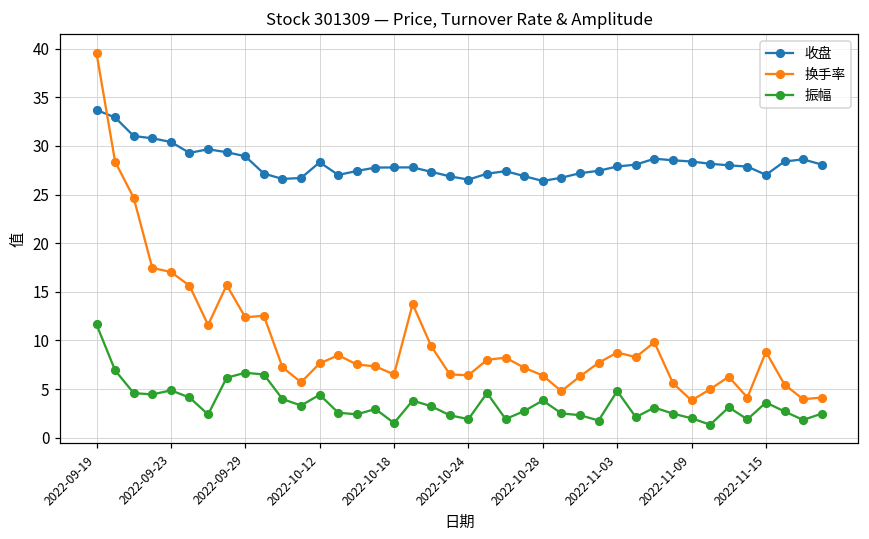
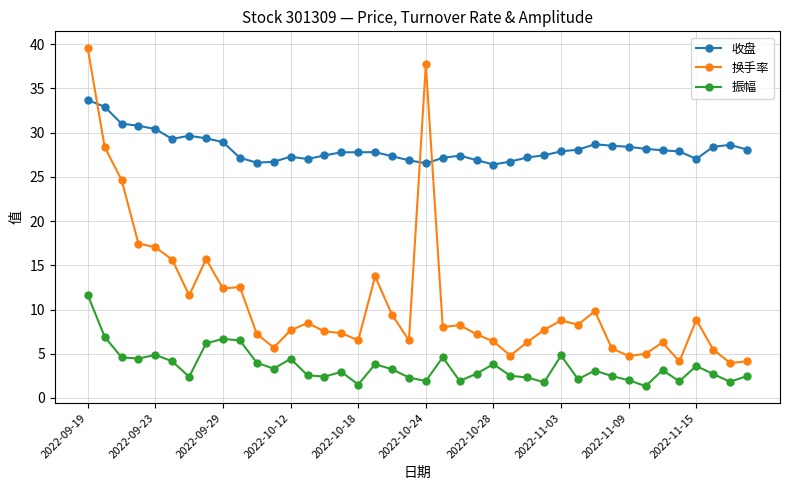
收盘, 2022-10-12: 28 -> 27
换手率, 2022-10-24: 6 -> 38
换手率, 2022-11-09: 4 -> 5
